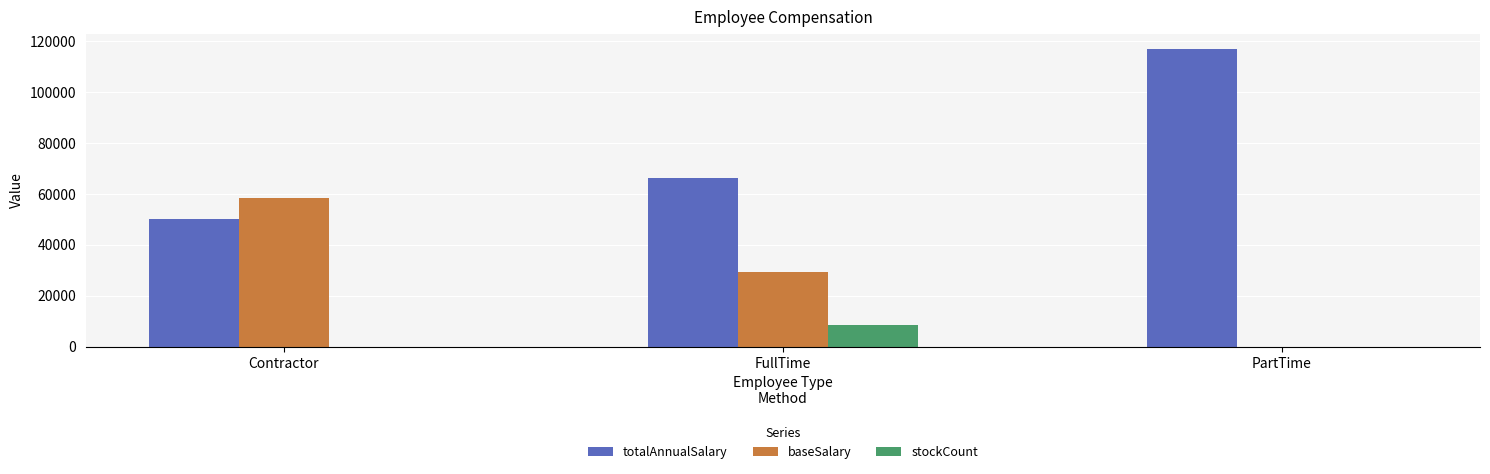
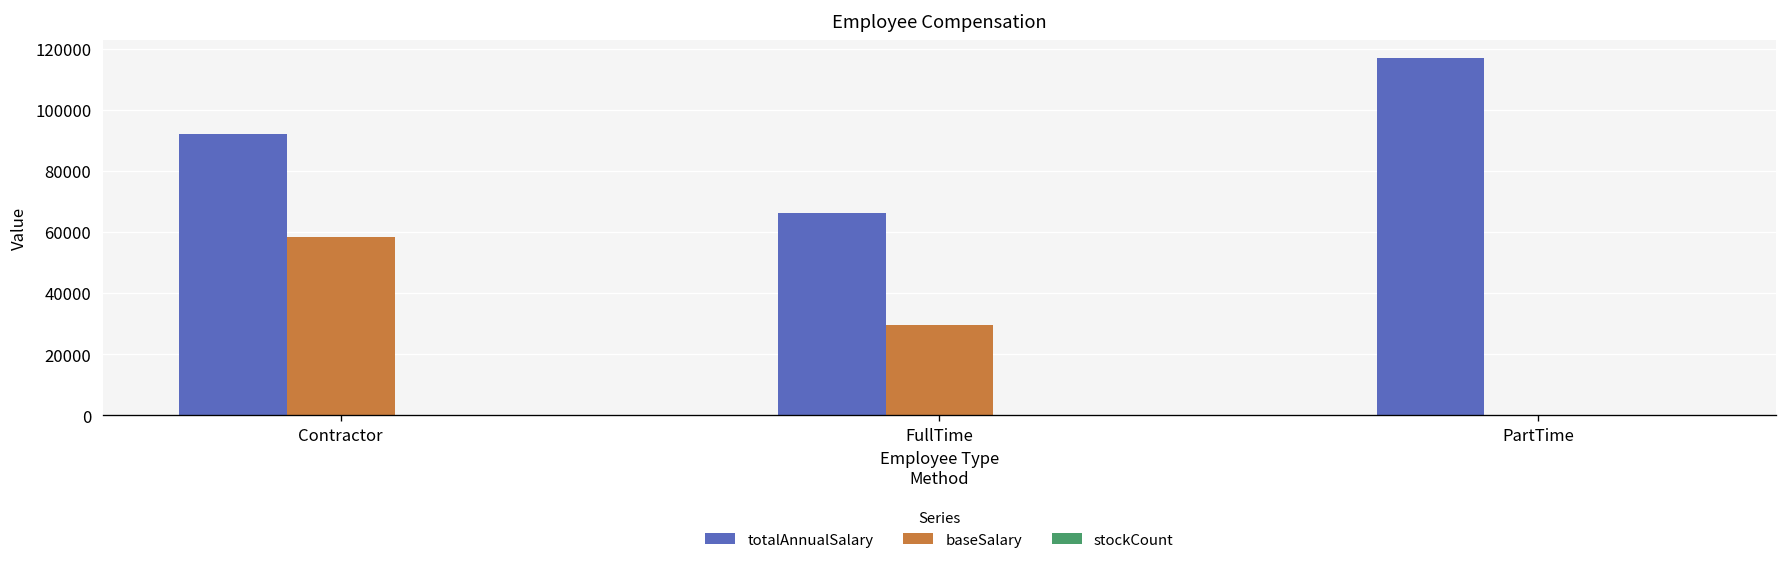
totalAnnualSalary, Contractor: 50000 -> 92000
stockCount, FullTime: 8000 -> 0
